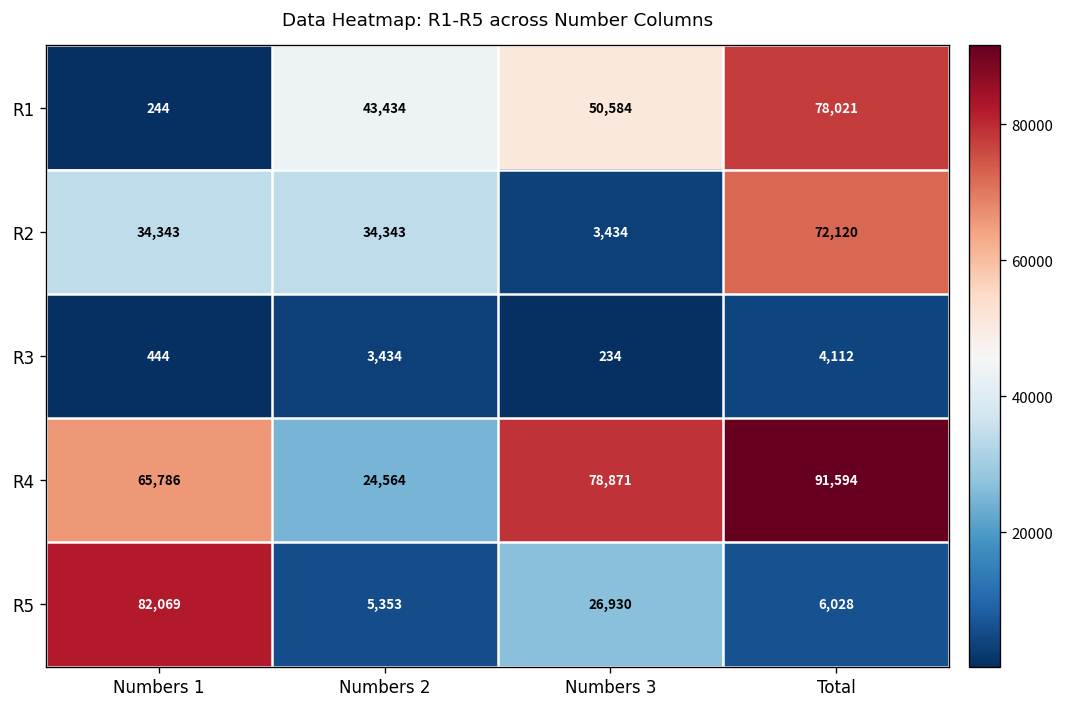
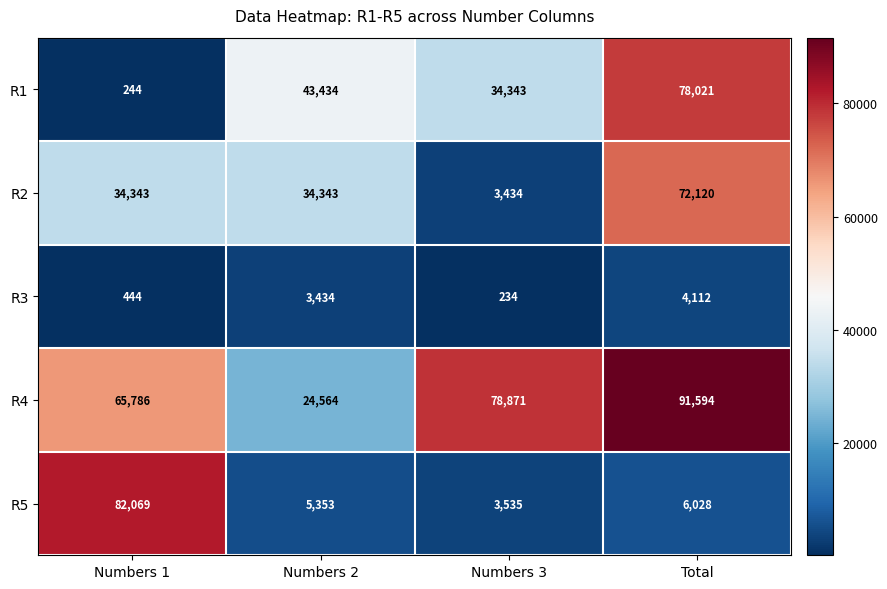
R1, Numbers 3: 50,584 -> 34,343
R5, Numbers 3: 26,930 -> 3,535
